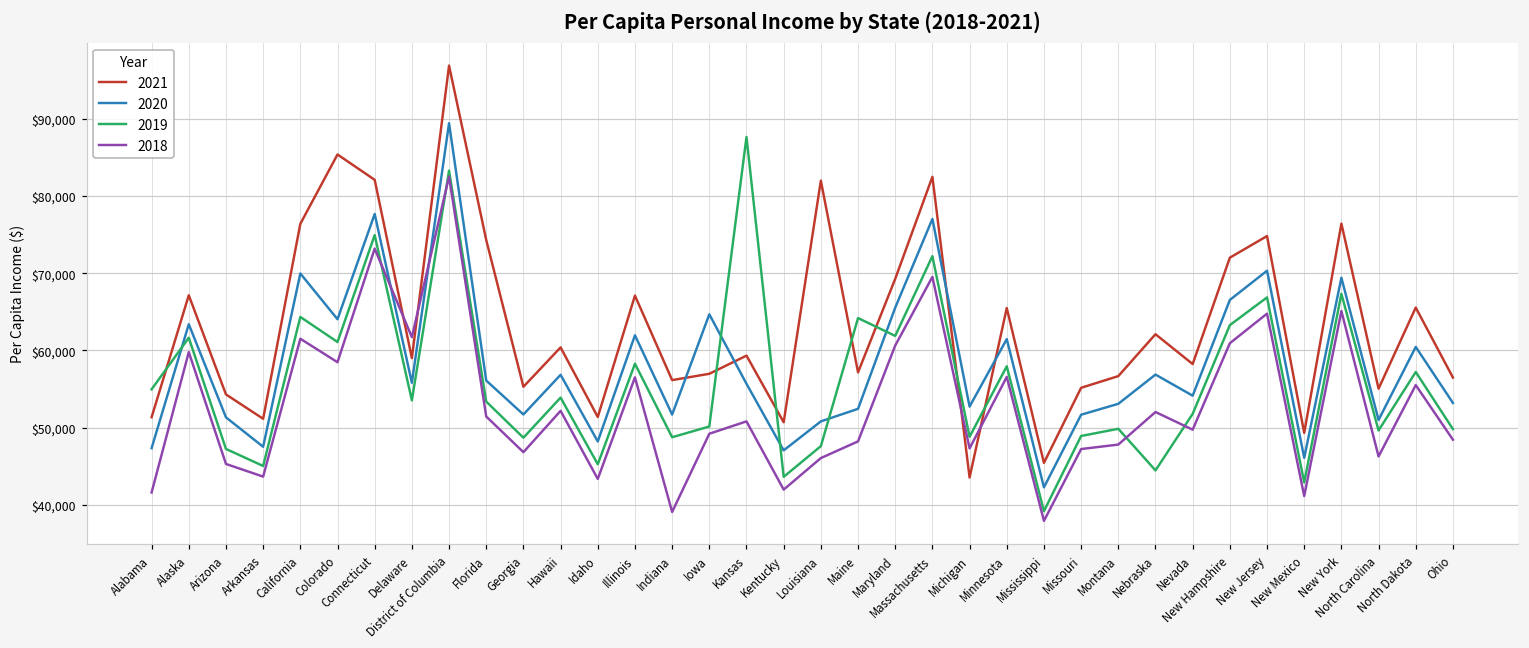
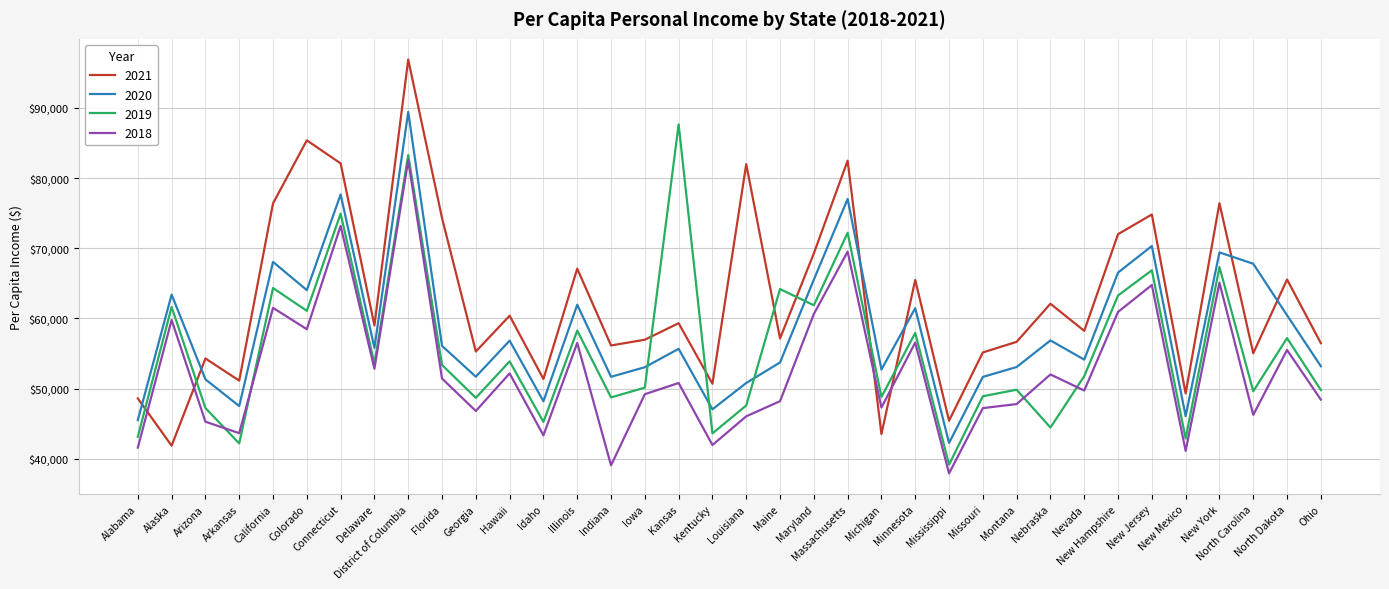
2021, Alabama: $51,000 -> $49,000
2020, Alabama: $47,000 -> $46,000
2019, Alabama: $55,000 -> $43,000
2021, Alaska: $67,000 -> $42,000
2019, Arkansas: $45,000 -> $42,000
2020, California: $70,000 -> $68,000
2018, Delaware: $62,000 -> $53,000
2020, Iowa: $65,000 -> $53,000
2020, Maine: $52,000 -> $54,000
2020, North Carolina: $51,000 -> $68,000
